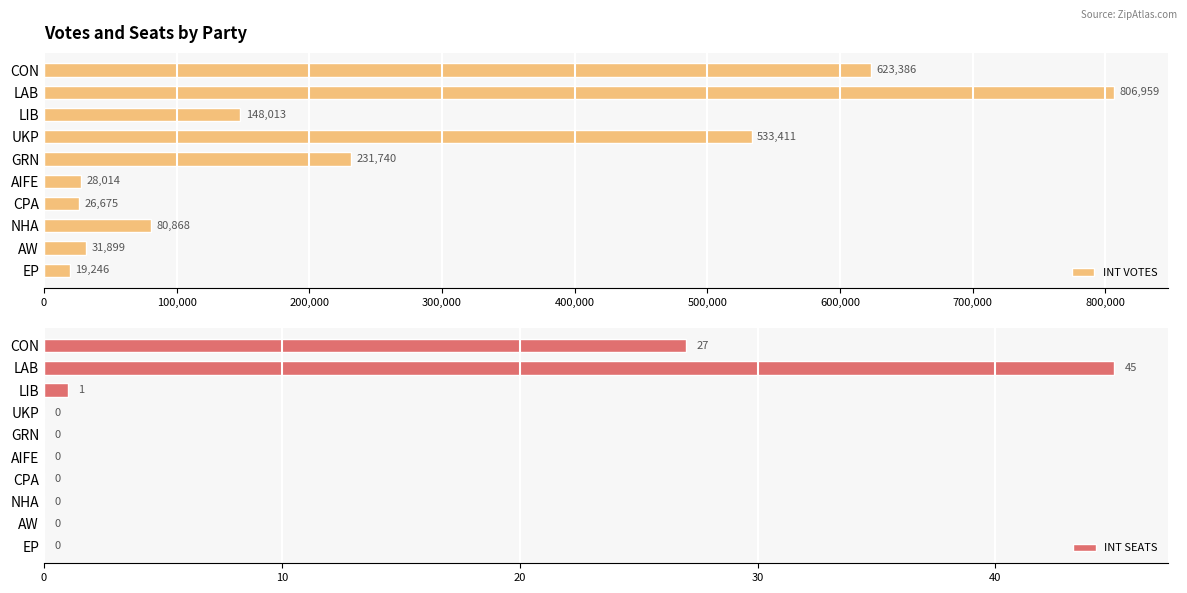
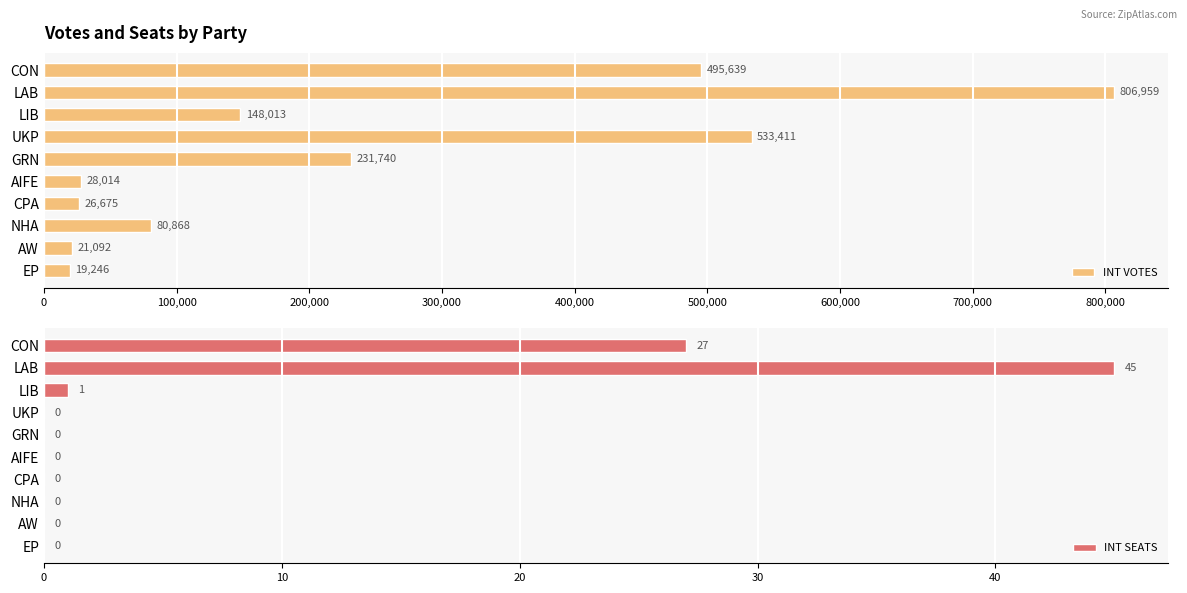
Votes and Seats by Party, CON: 623,386 -> 495,639
Votes and Seats by Party, AW: 31,899 -> 21,092
